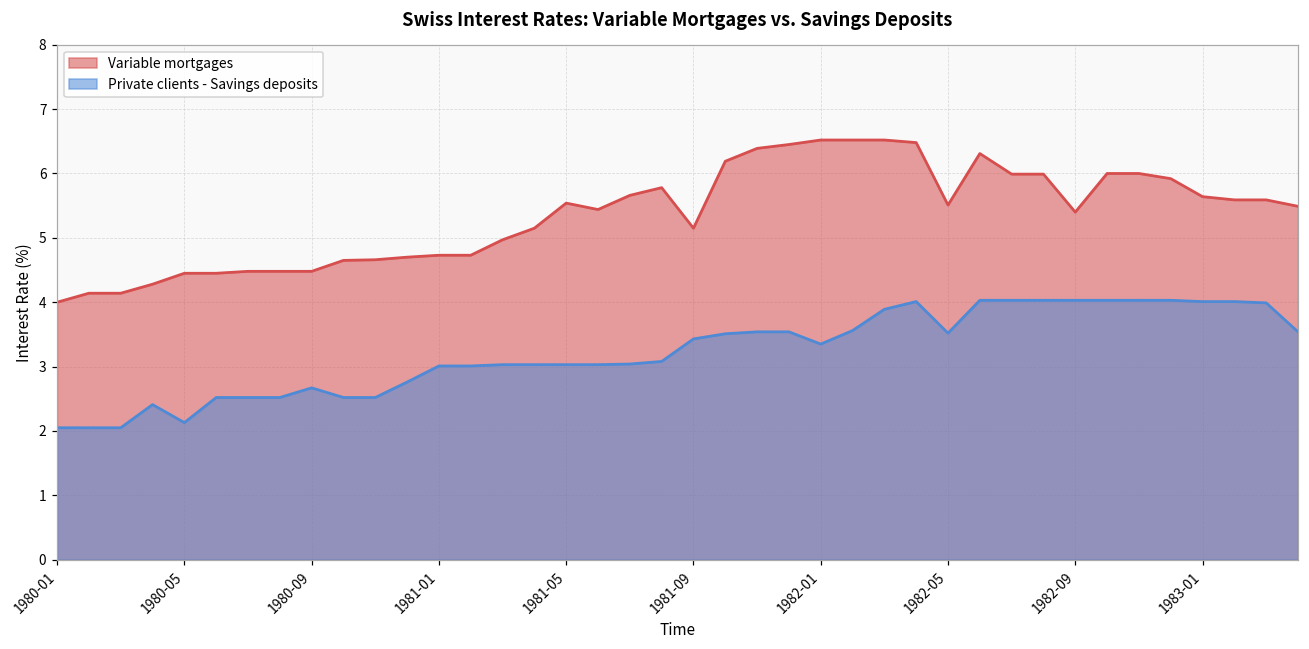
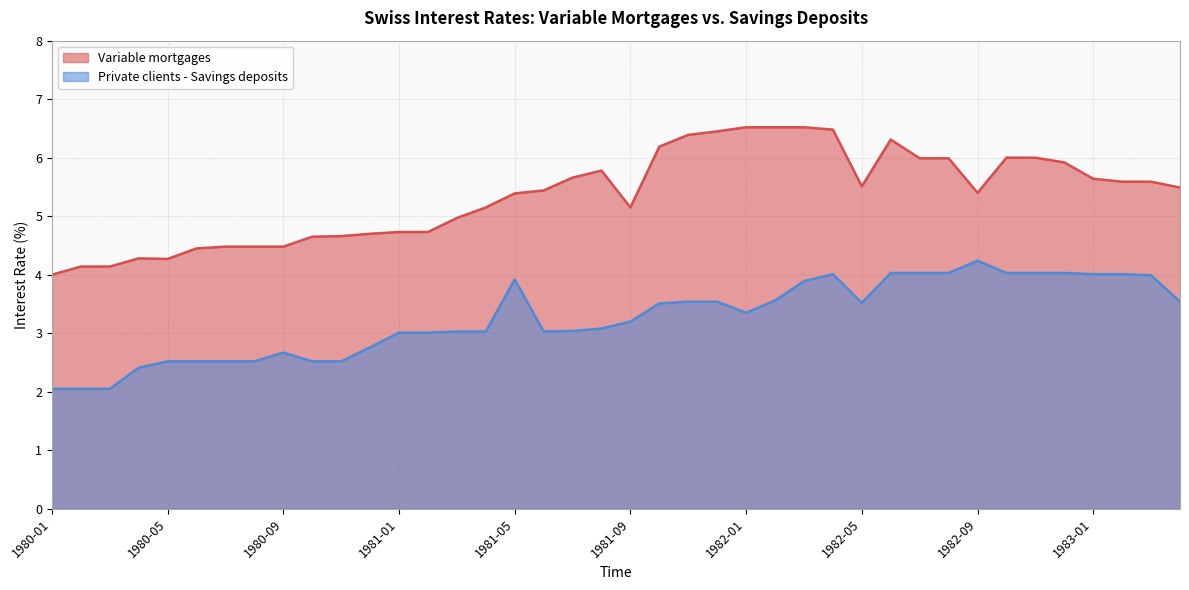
Variable mortgages, 1980-05: 4.5 -> 4.3
Private clients - Savings deposits, 1980-05: 2.1 -> 2.5
Variable mortgages, 1981-05: 5.5 -> 5.4
Private clients - Savings deposits, 1981-05: 3.0 -> 3.9
Private clients - Savings deposits, 1981-09: 3.4 -> 3.2
Private clients - Savings deposits, 1982-09: 4.0 -> 4.2
